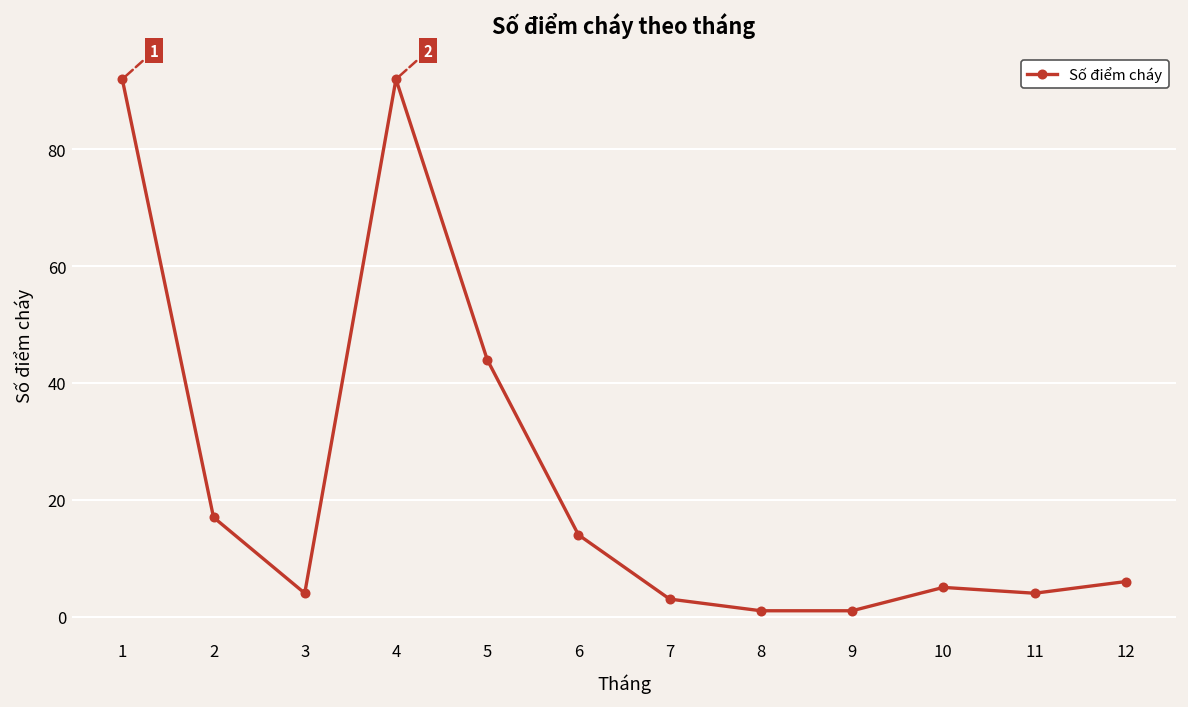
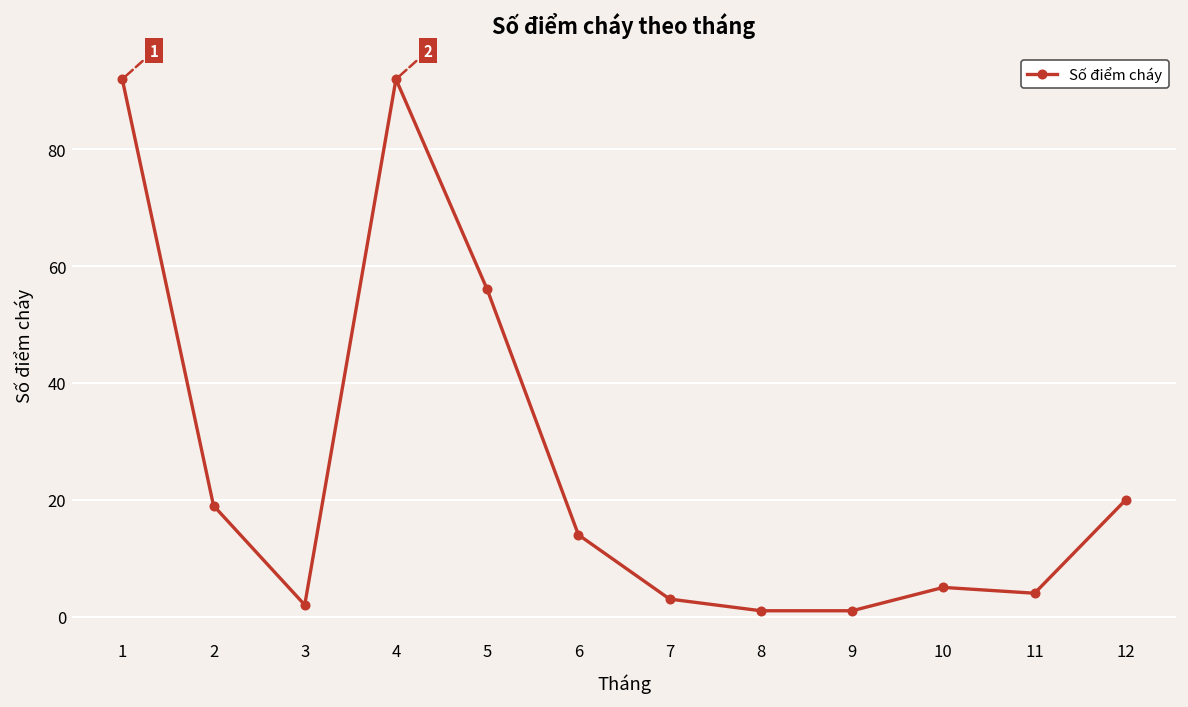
2: 17 -> 19
3: 4 -> 2
5: 44 -> 56
12: 6 -> 20
